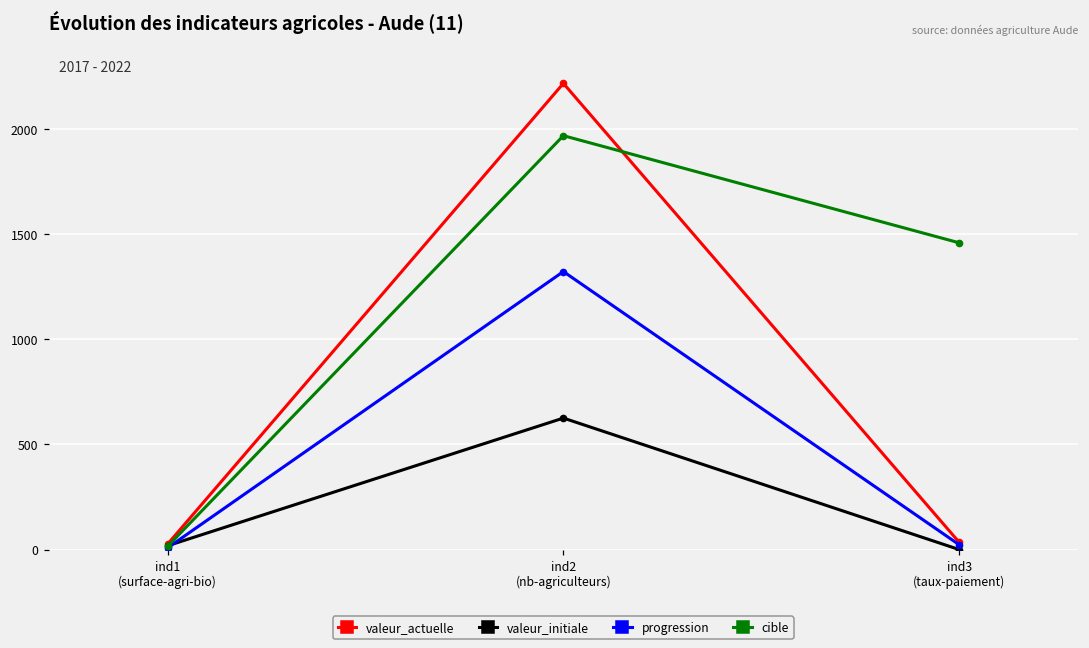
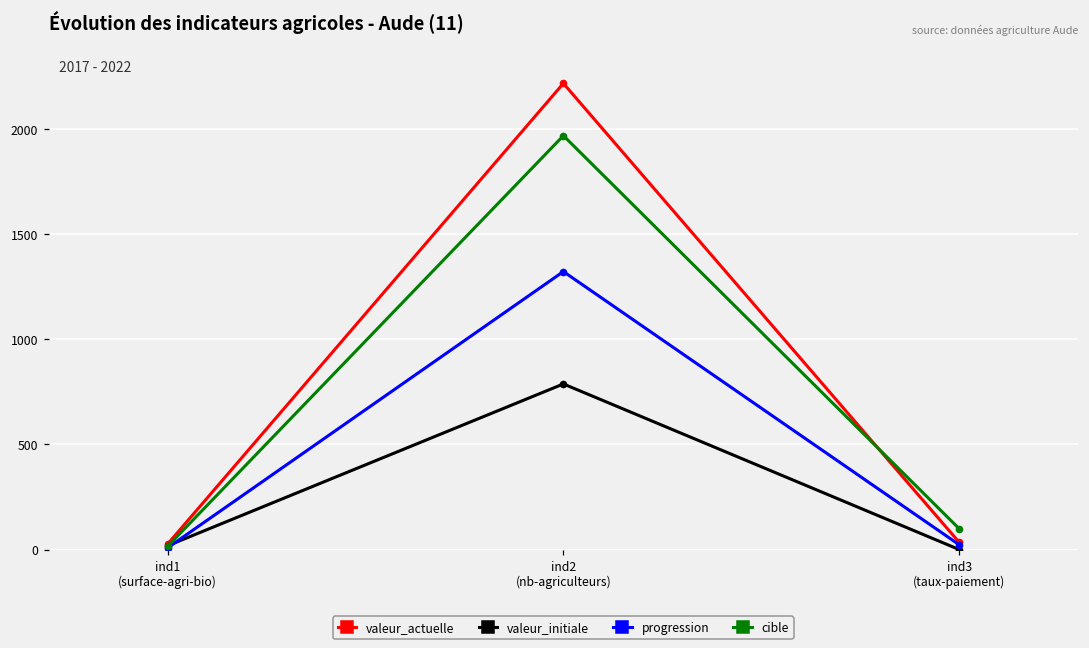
valeur_initiale, ind2 (nb-agriculteurs): 630 -> 790
cible, ind3 (taux-paiement): 1460 -> 100
